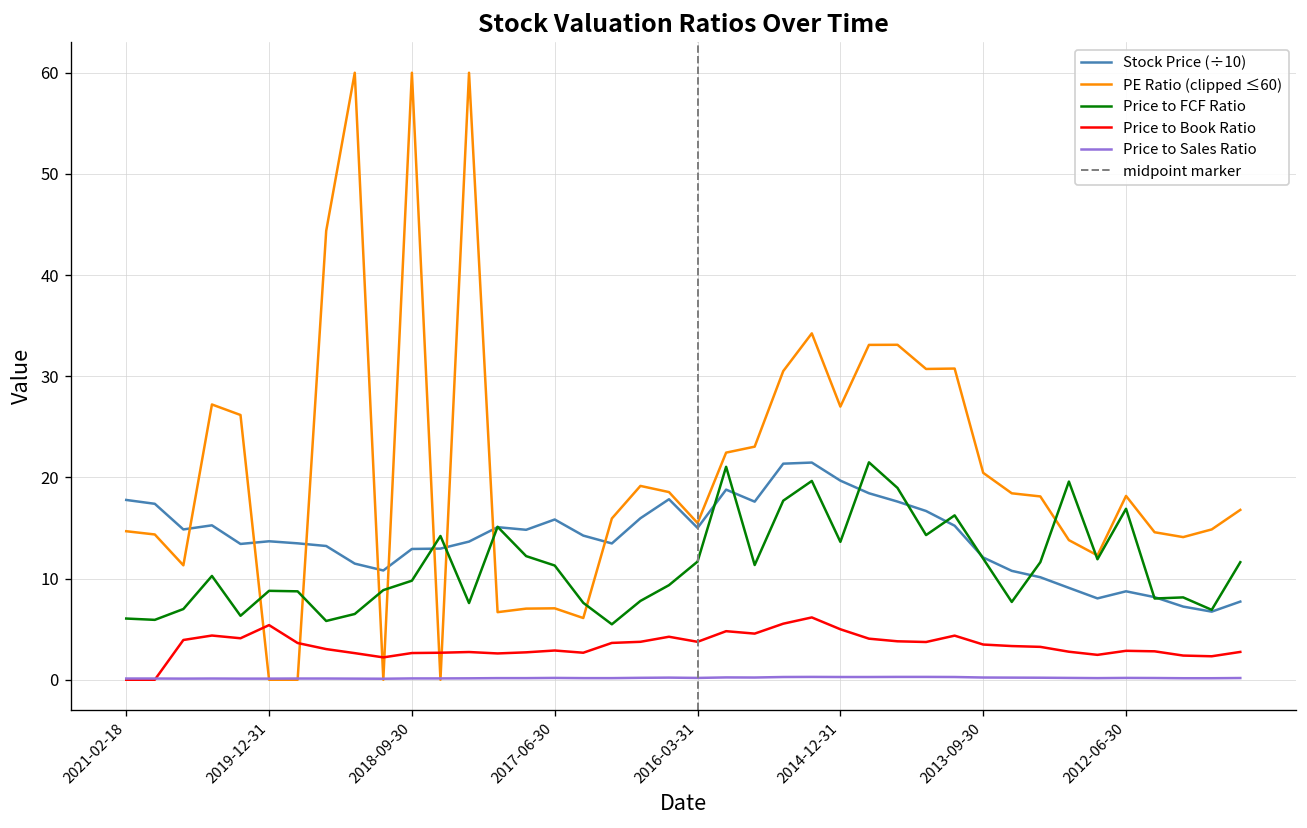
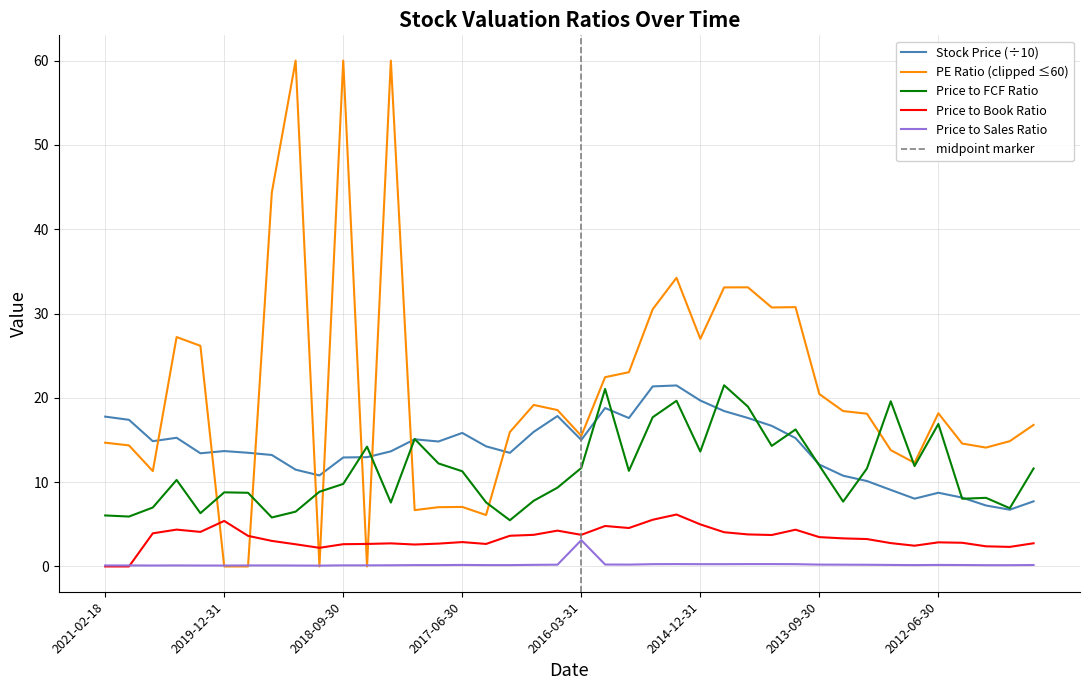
Price to Sales Ratio, 2016-03-31: 0 -> 3
